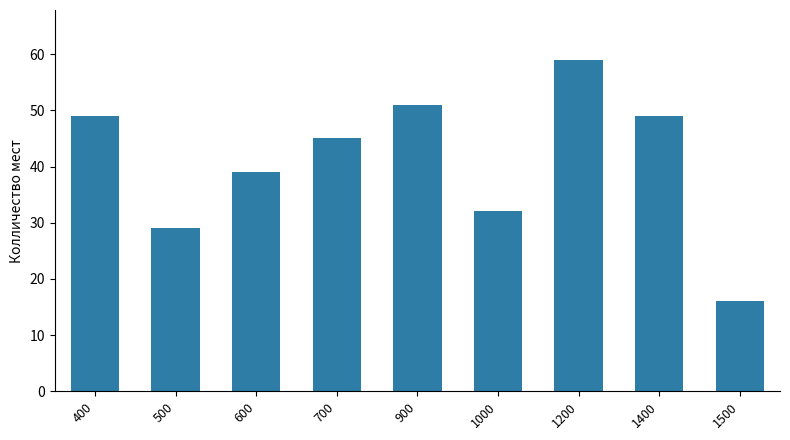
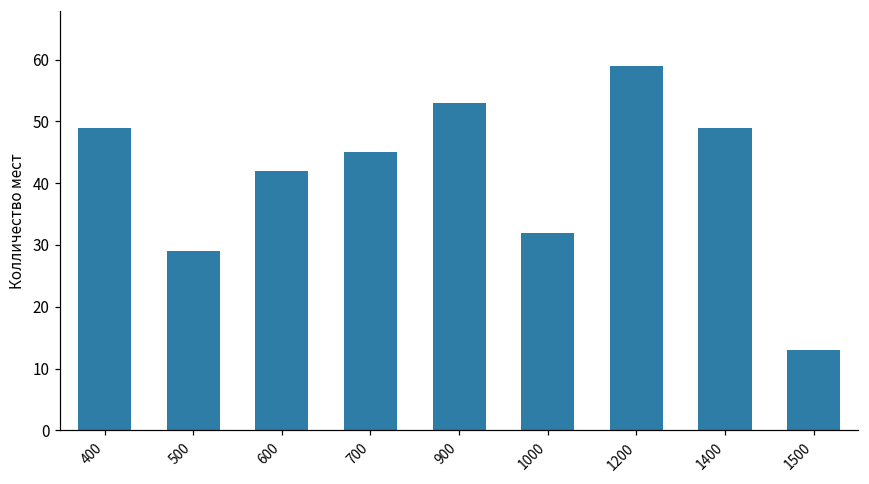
600: 39 -> 42
900: 51 -> 53
1500: 16 -> 13
